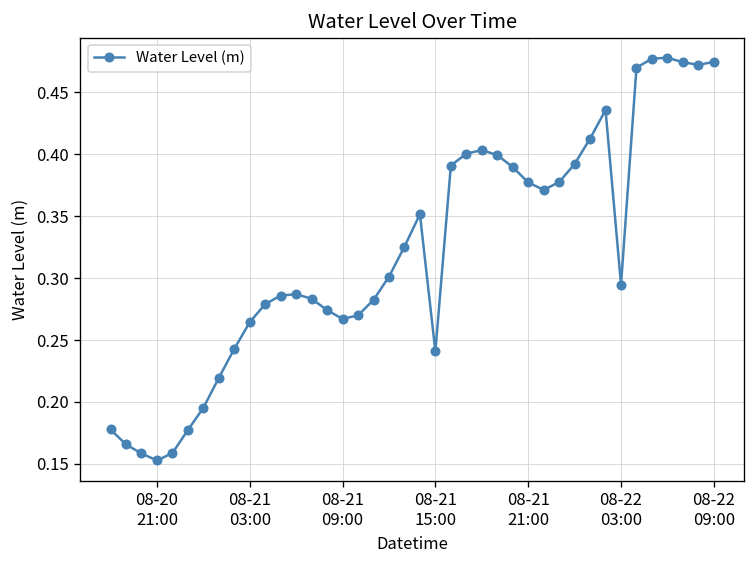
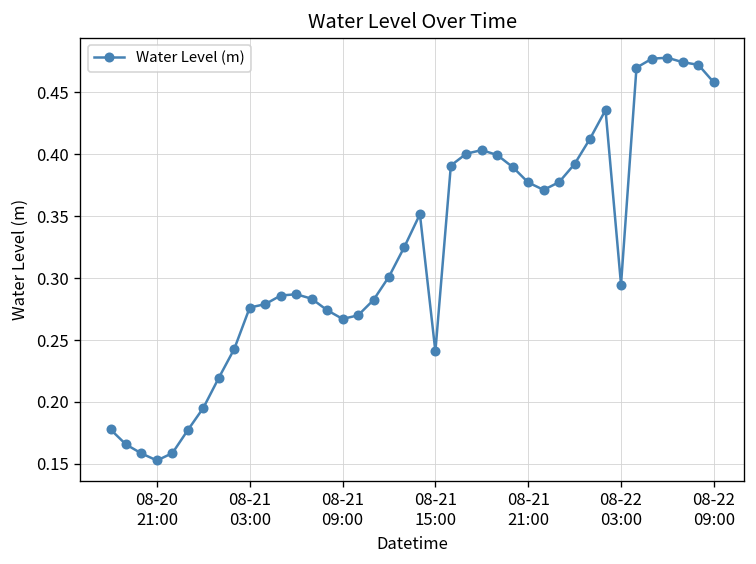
08-21 03:00: 0.264 -> 0.276
08-22 09:00: 0.475 -> 0.458
